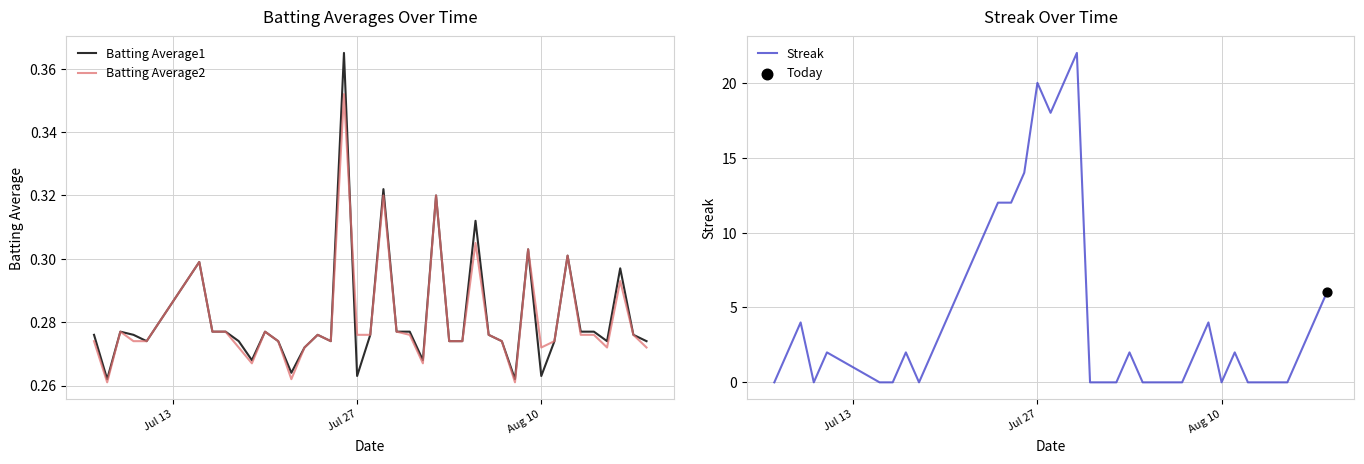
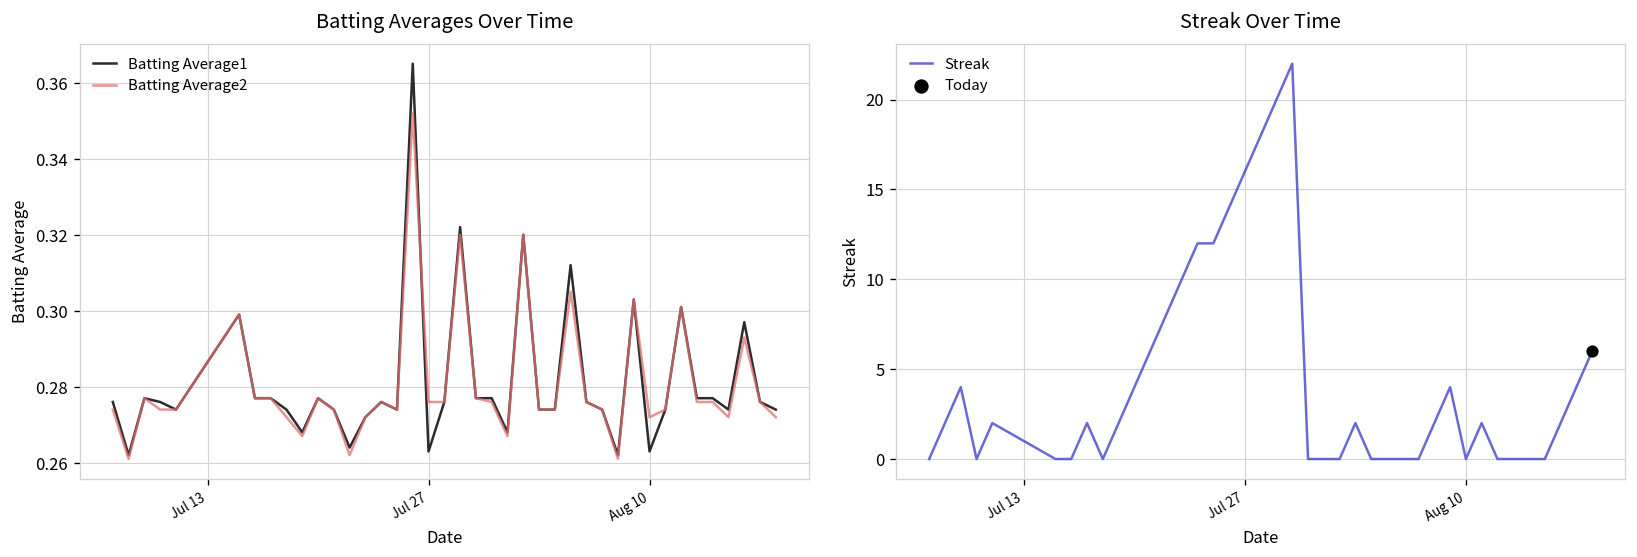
Streak Over Time, Streak, Jul 27: 20 -> 16
